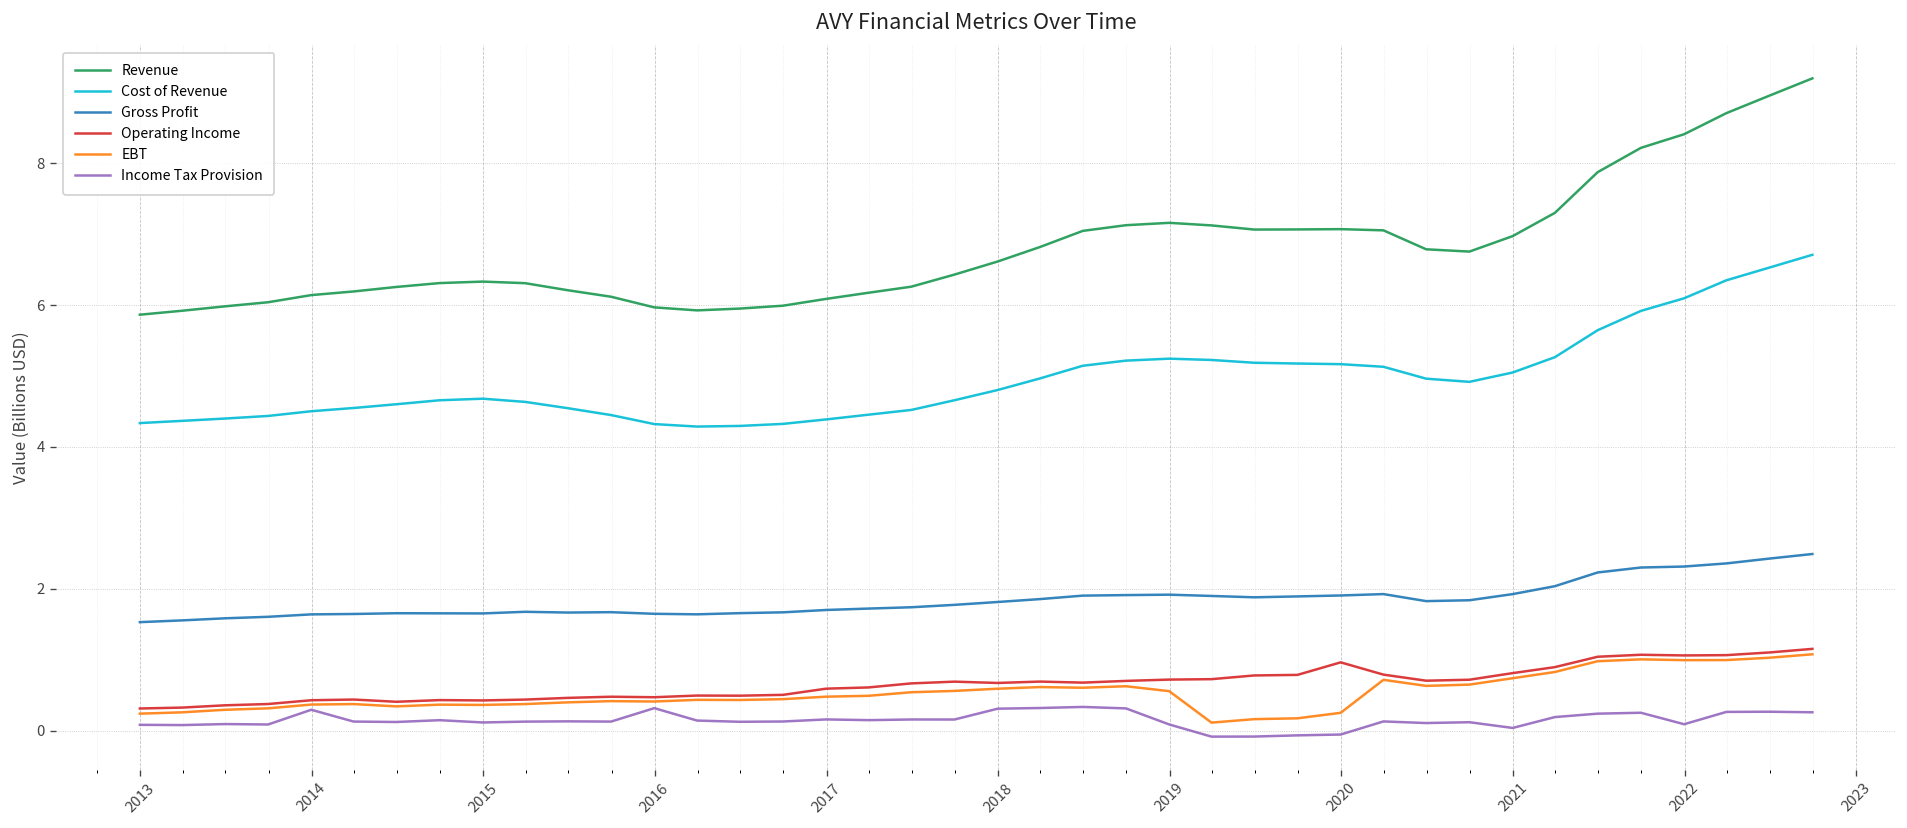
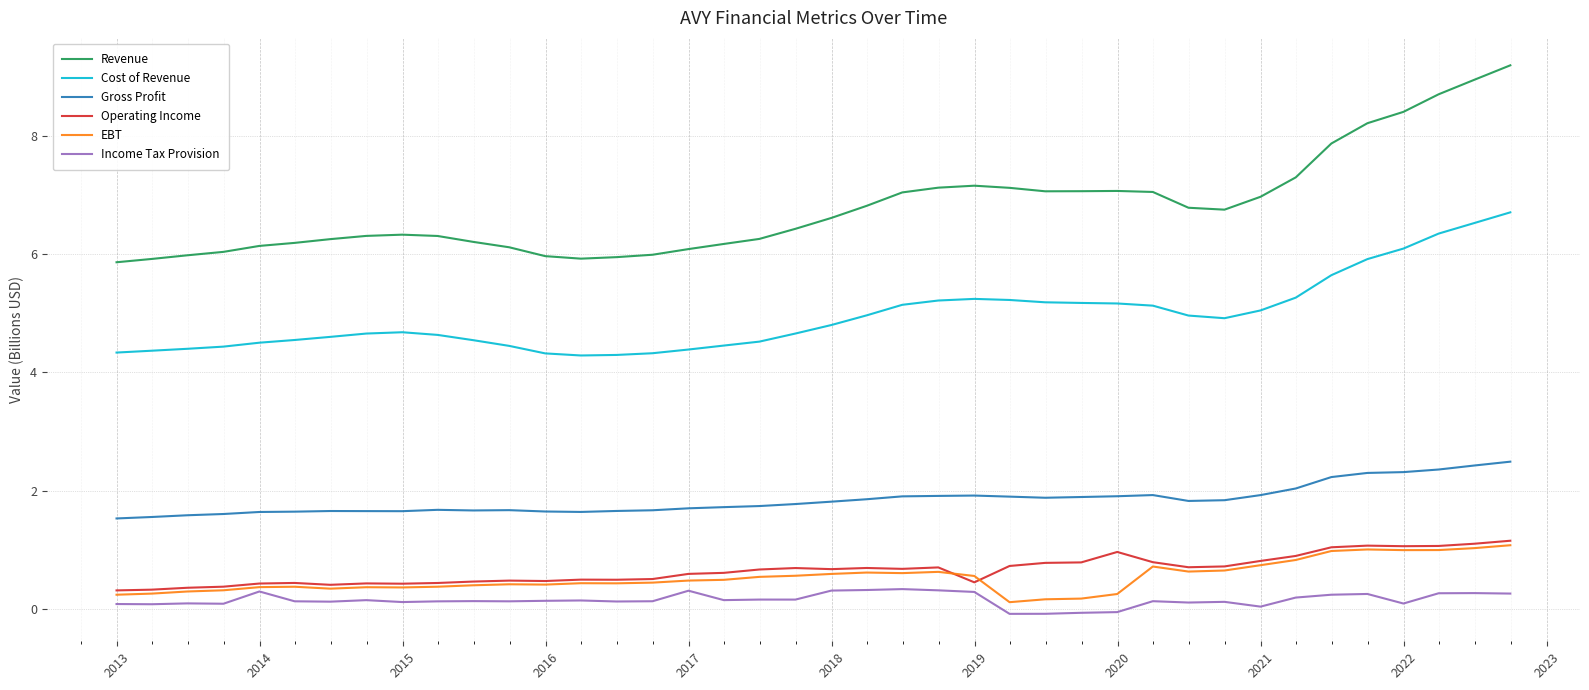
Income Tax Provision, 2016: 0.3 -> 0.1
Income Tax Provision, 2017: 0.2 -> 0.3
Operating Income, 2019: 0.7 -> 0.4
Income Tax Provision, 2019: 0.1 -> 0.3
